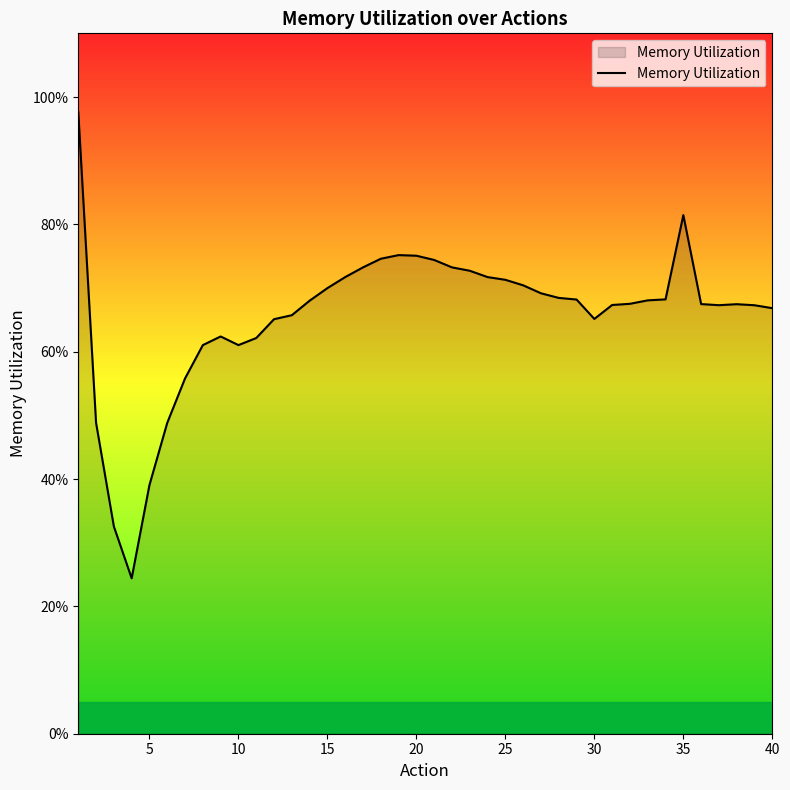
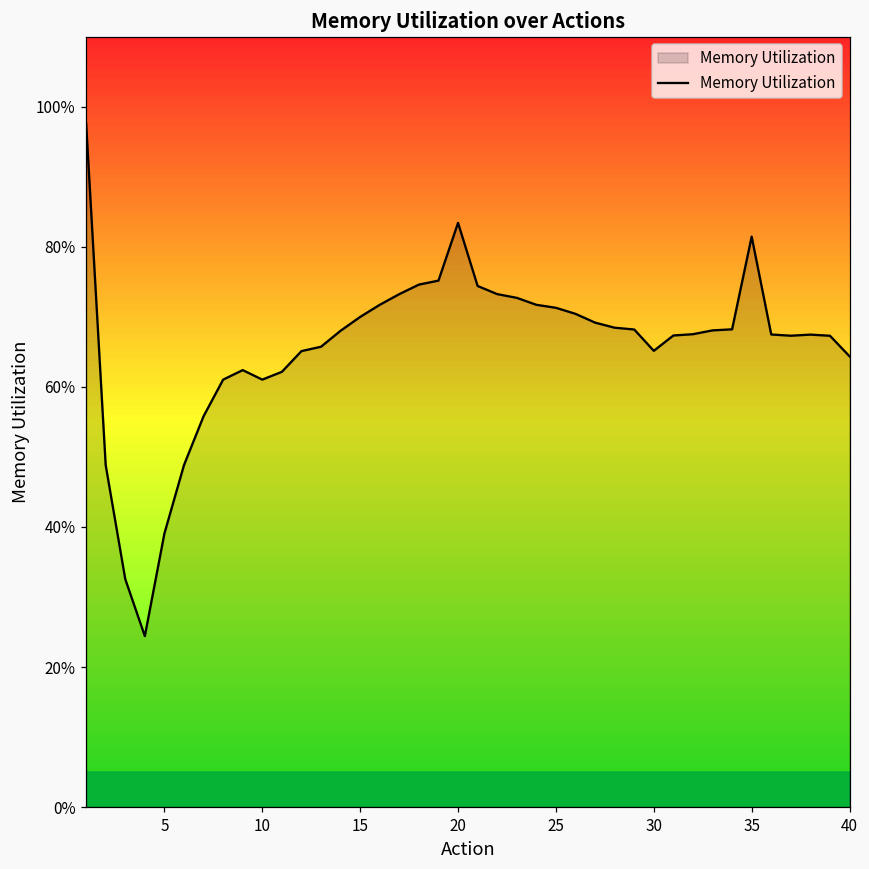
20: 75% -> 83%
40: 67% -> 64%
